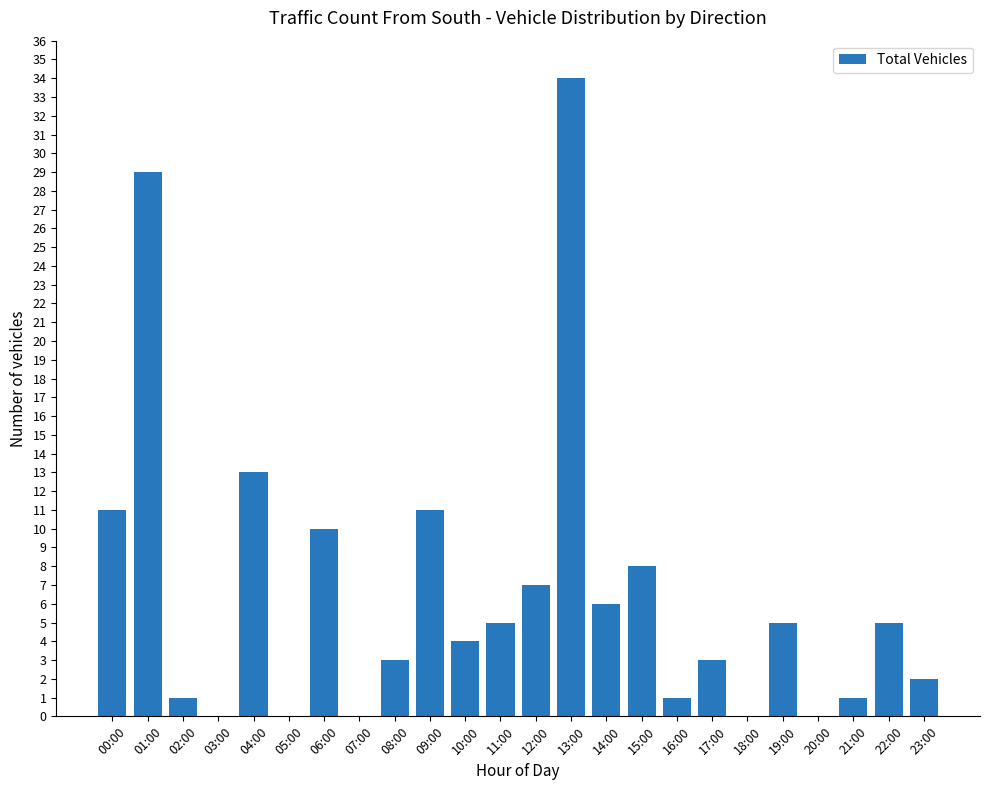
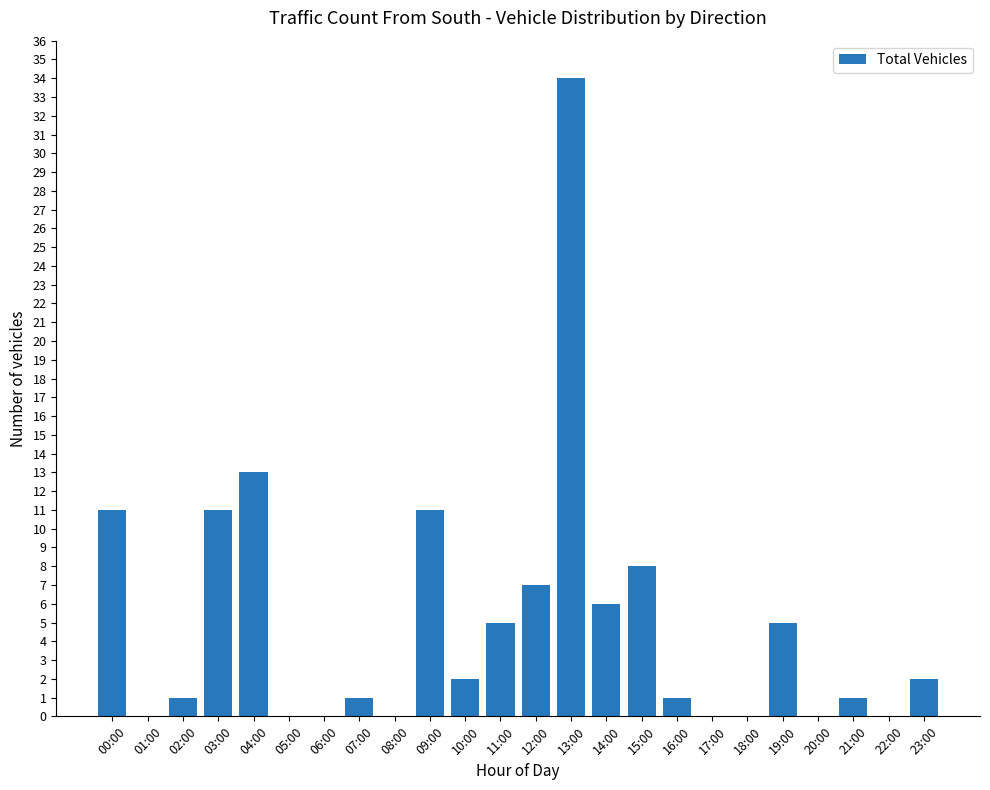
01:00: 29 -> 0
03:00: 0 -> 11
06:00: 10 -> 0
07:00: 0 -> 1
08:00: 3 -> 0
10:00: 4 -> 2
17:00: 3 -> 0
22:00: 5 -> 0
